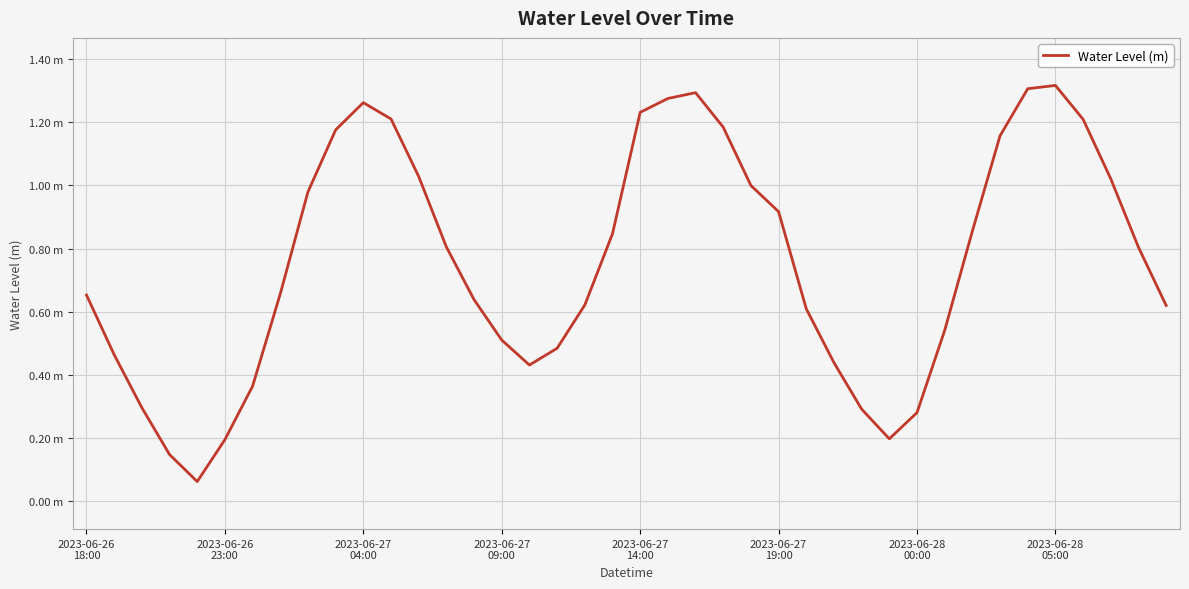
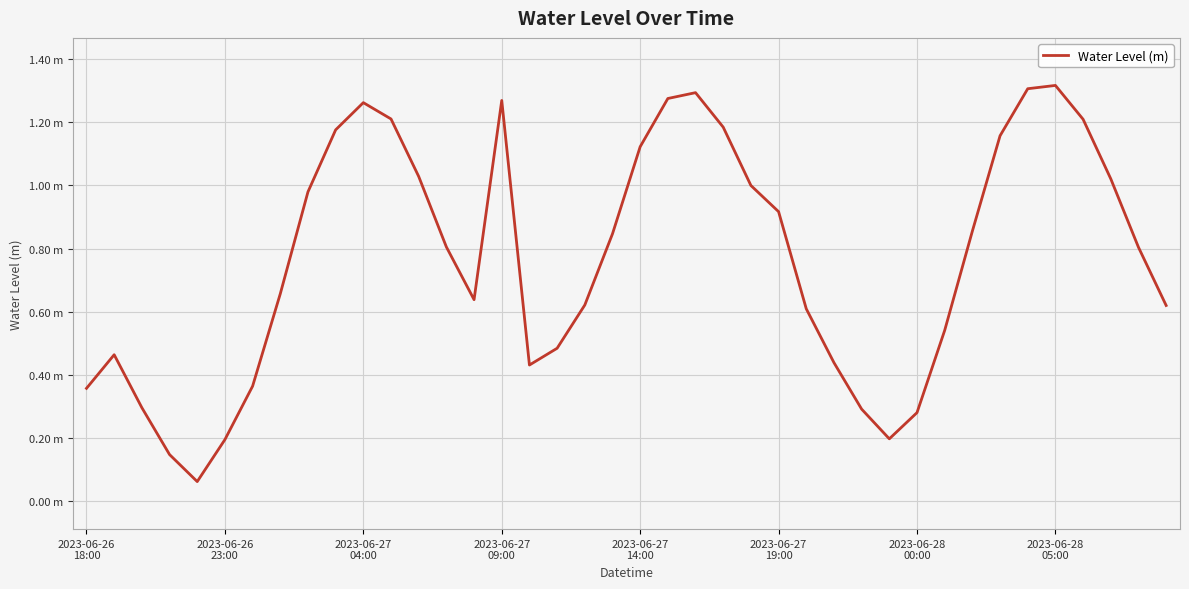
2023-06-26 18:00: 0.65 m -> 0.36 m
2023-06-27 09:00: 0.51 m -> 1.27 m
2023-06-27 14:00: 1.23 m -> 1.12 m
